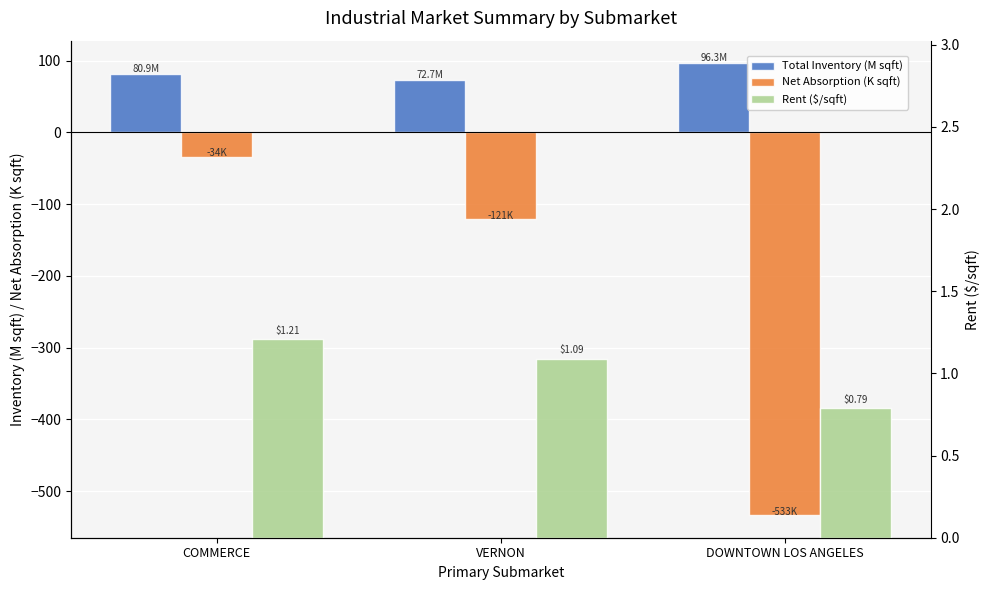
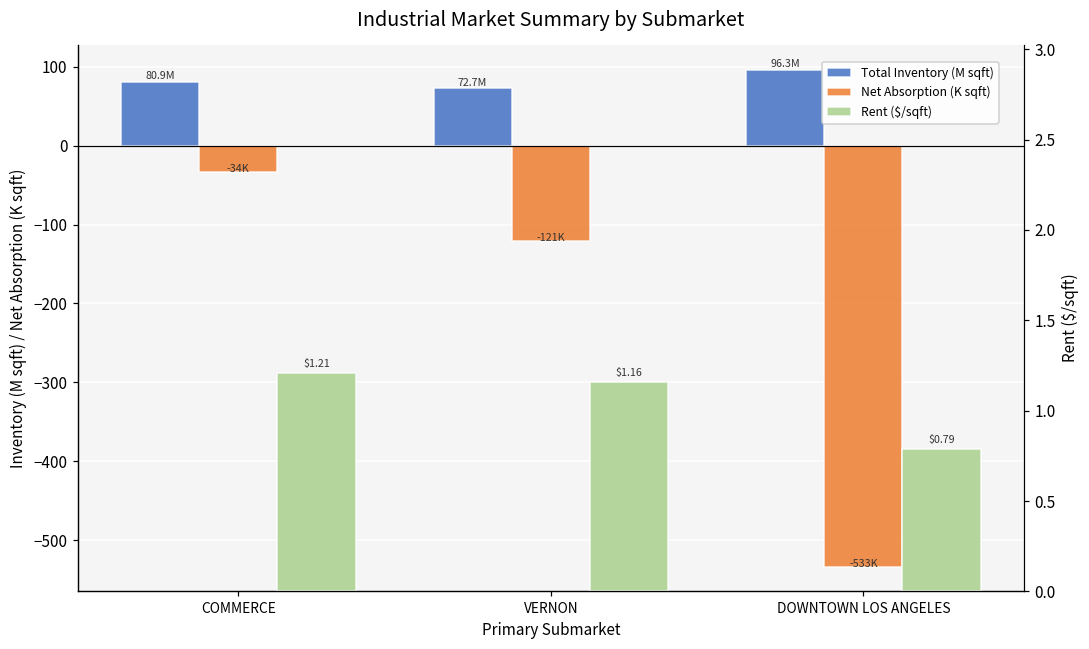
Rent ($/sqft), VERNON: $1.09 -> $1.16
